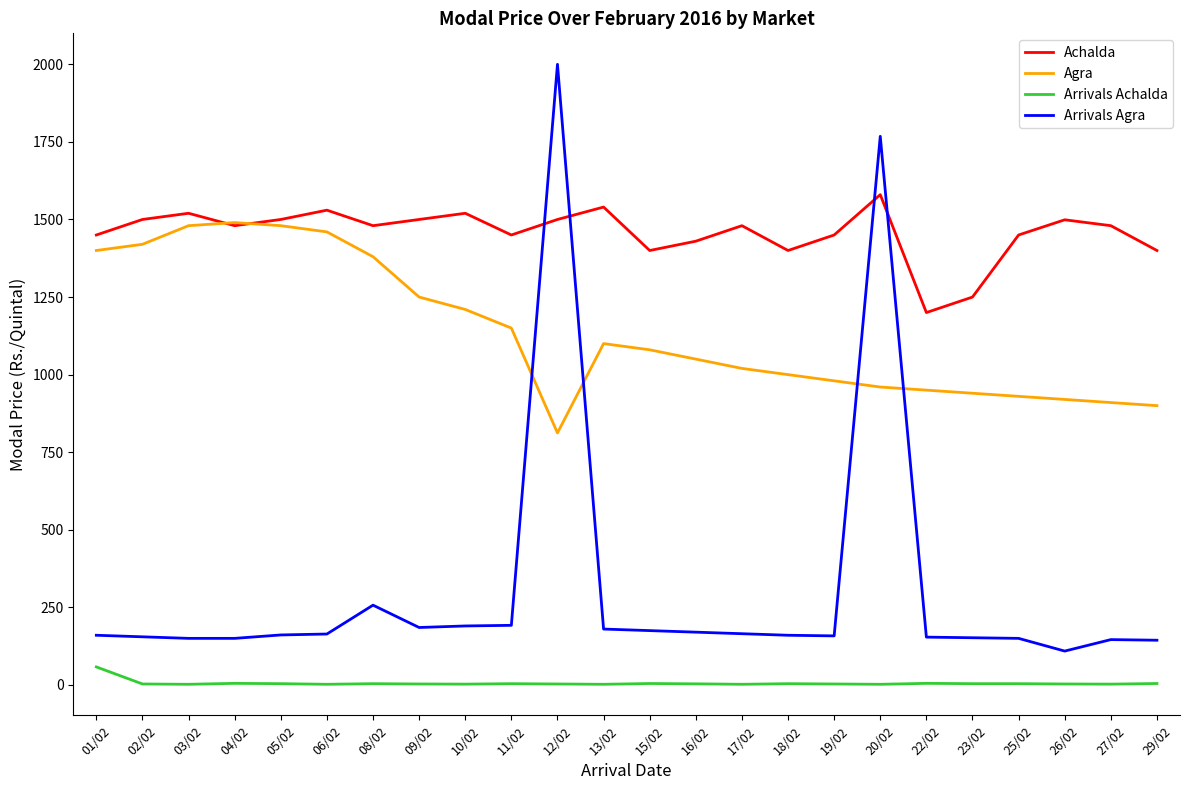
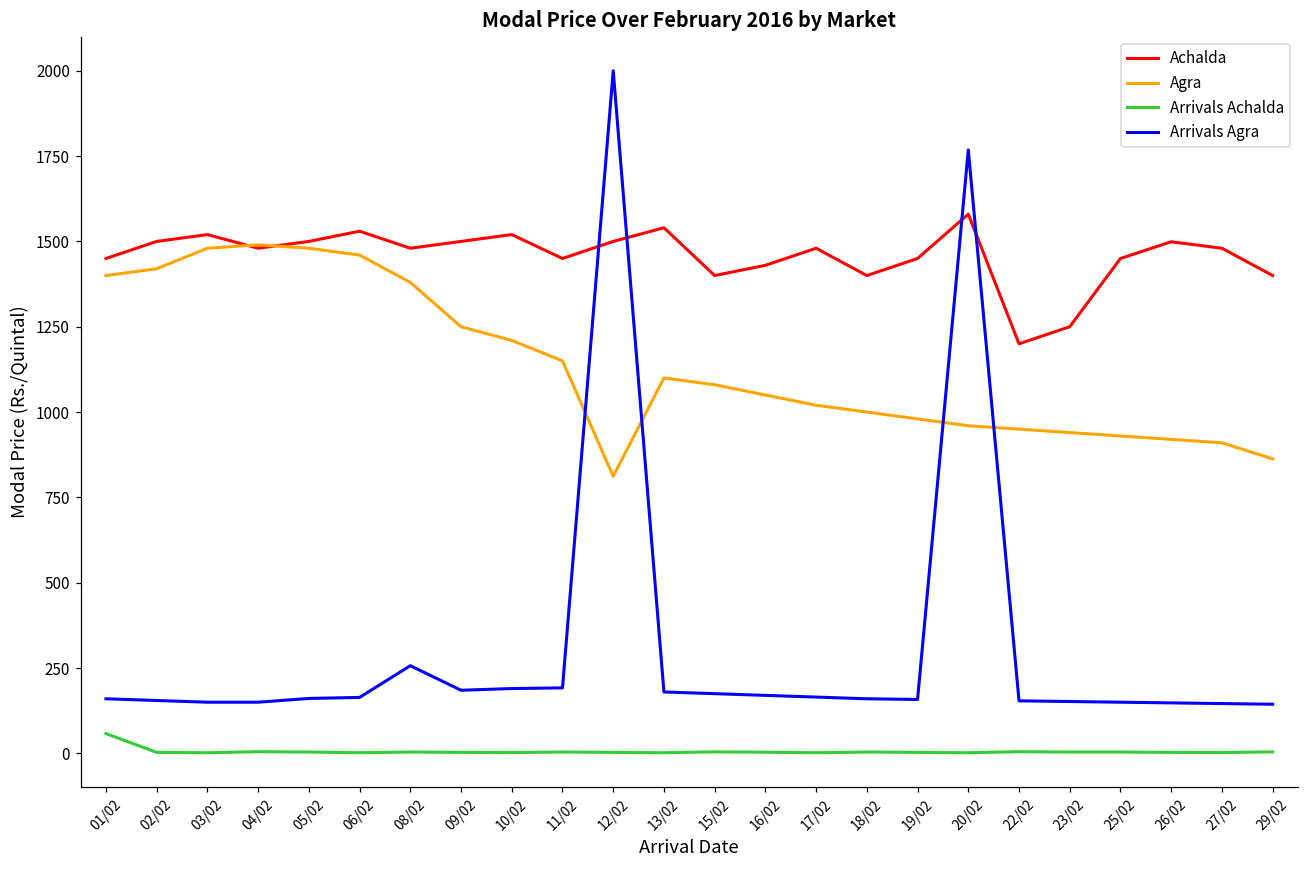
Arrivals Agra, 26/02: 110 -> 150
Agra, 29/02: 900 -> 860
